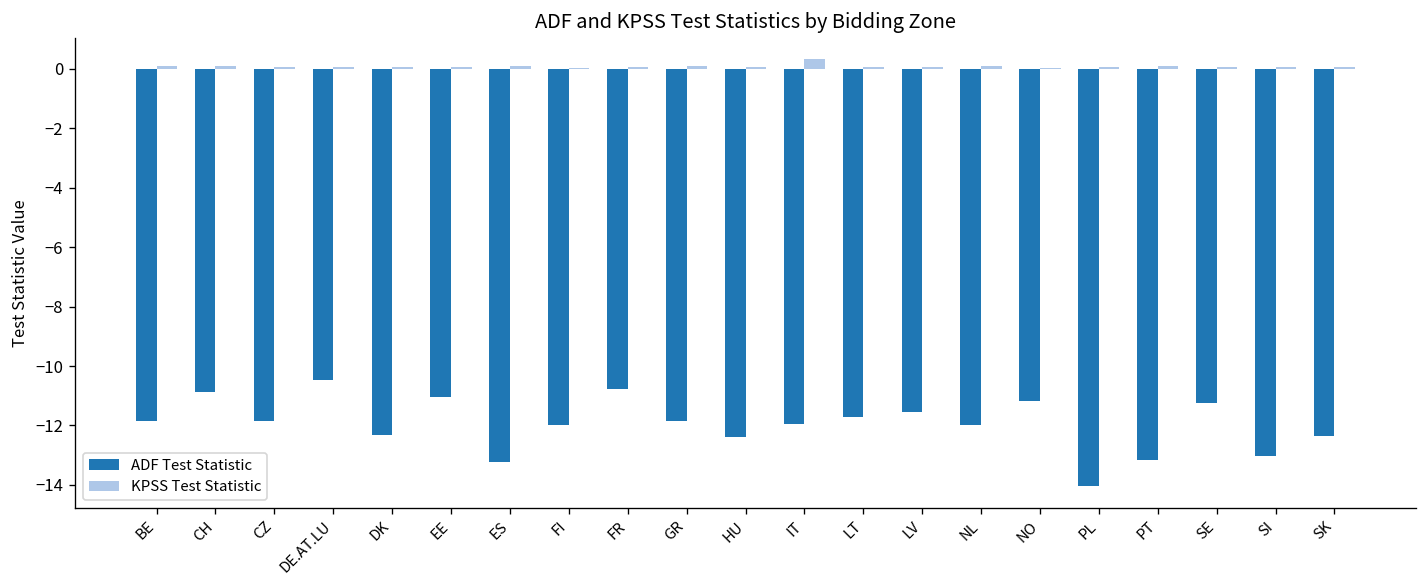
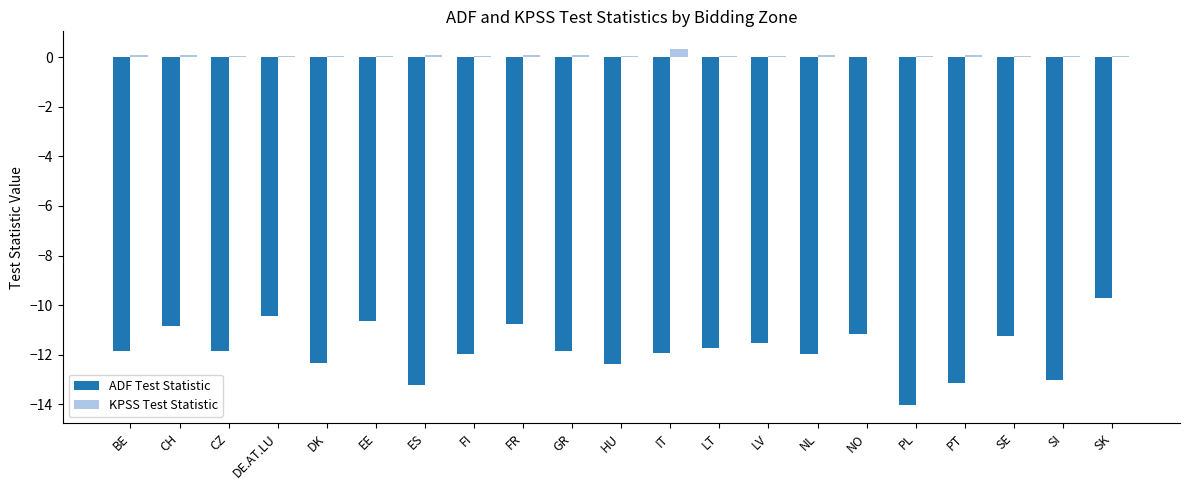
ADF Test Statistic, EE: -11.0 -> -10.6
ADF Test Statistic, SK: -12.3 -> -9.7
